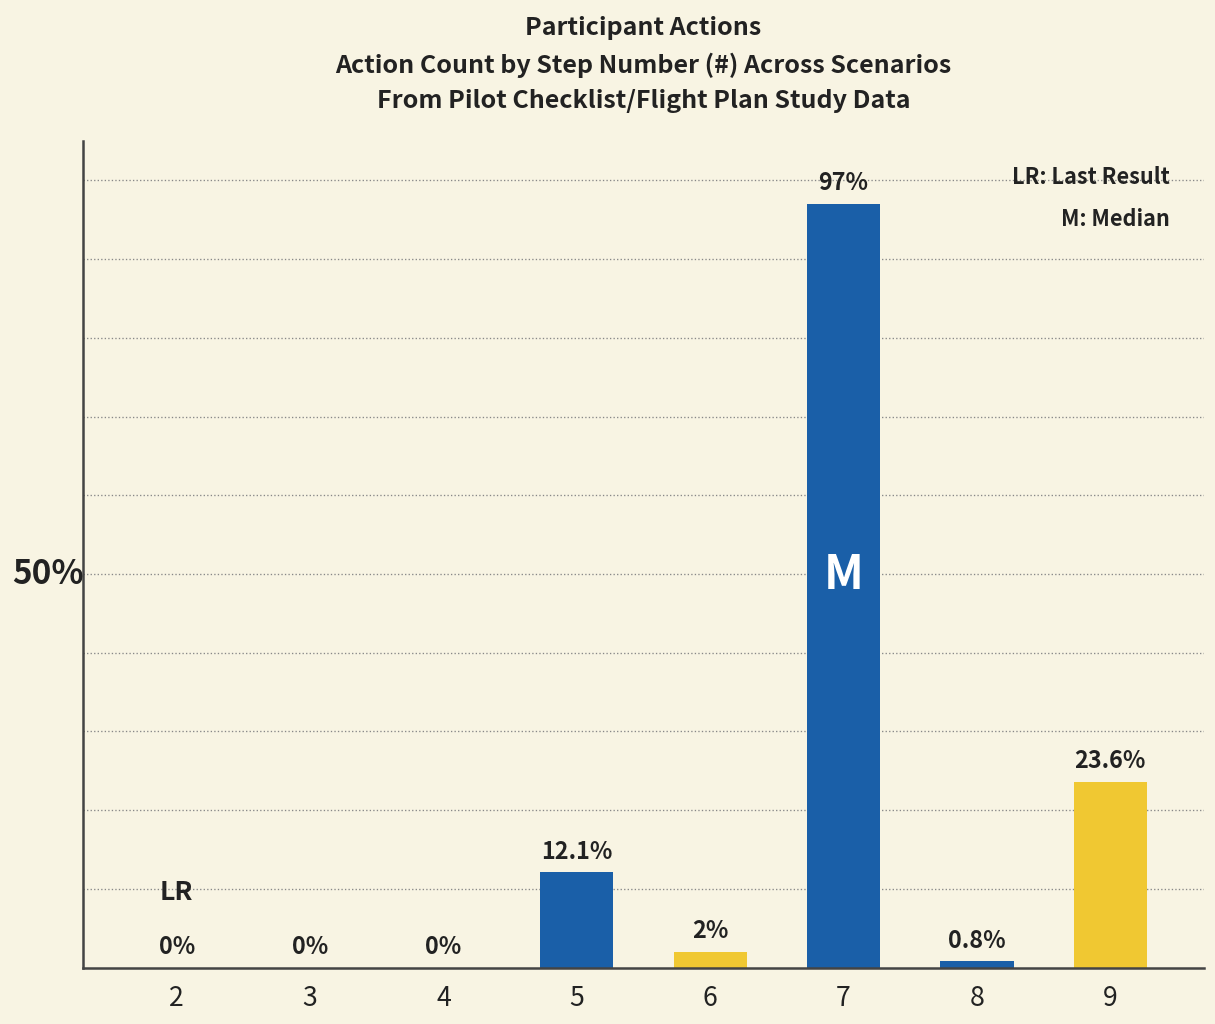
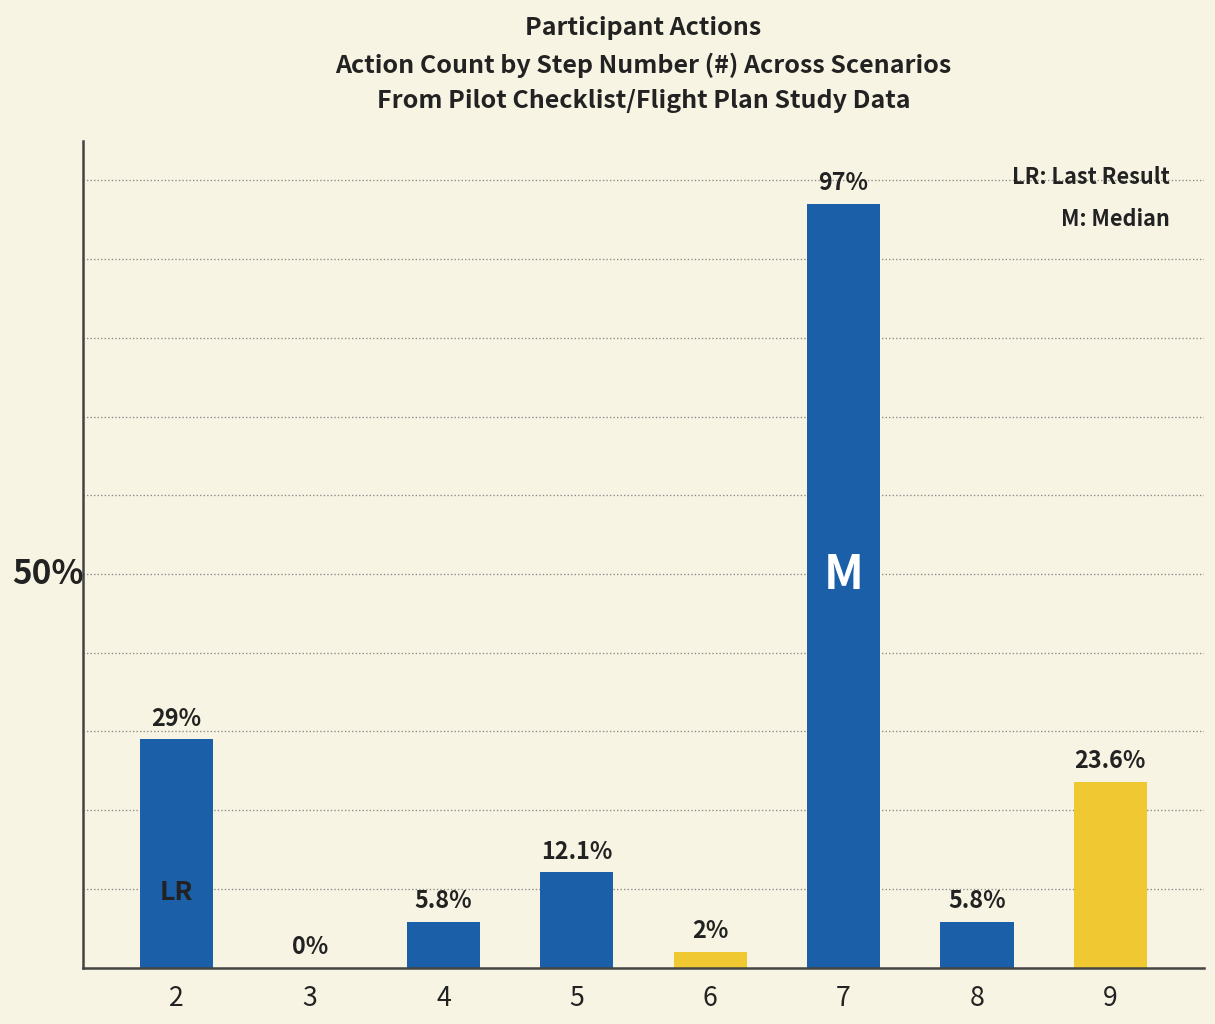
2: 0% -> 29%
4: 0% -> 5.8%
8: 0.8% -> 5.8%
